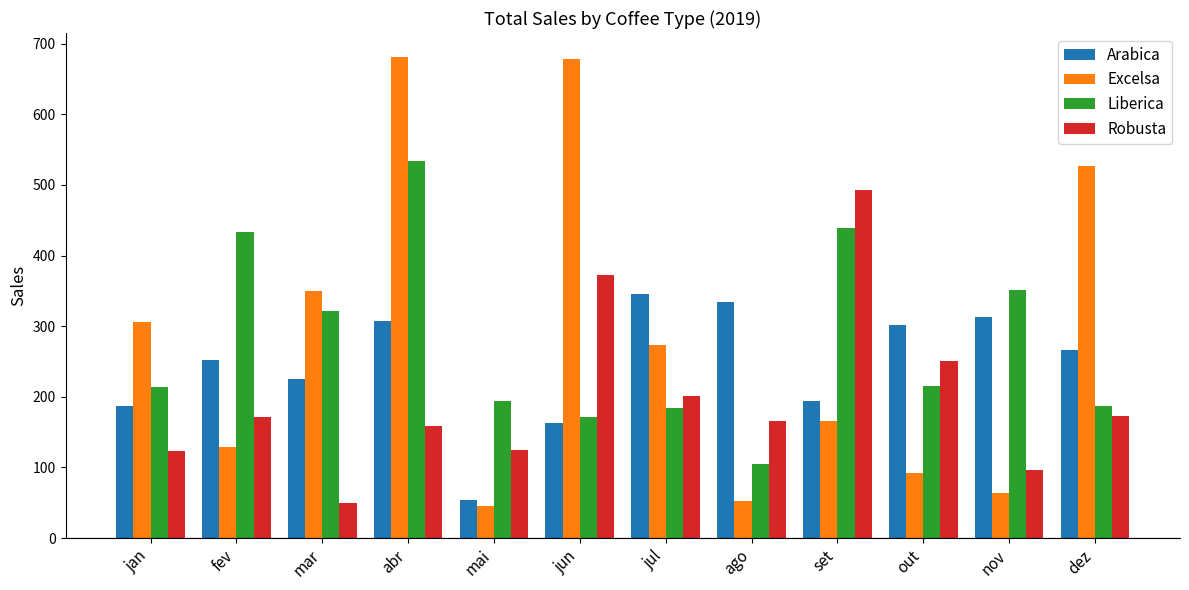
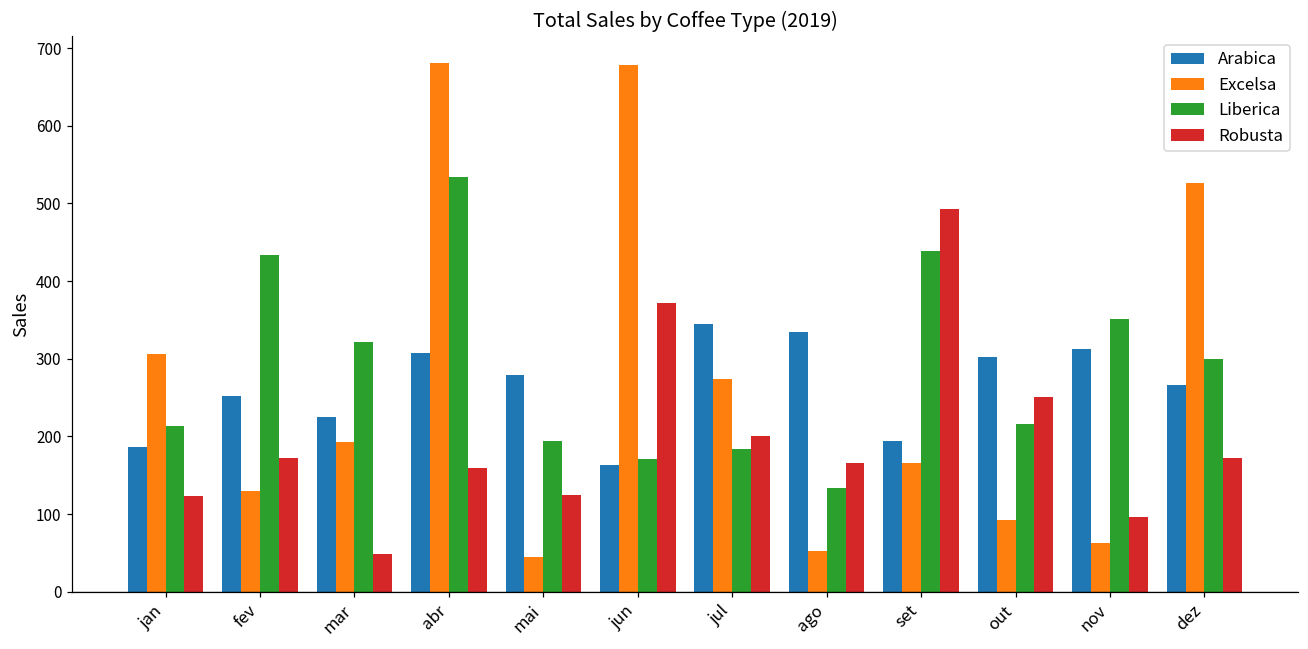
Excelsa, mar: 350 -> 190
Arabica, mai: 50 -> 280
Liberica, ago: 100 -> 130
Liberica, dez: 190 -> 300
